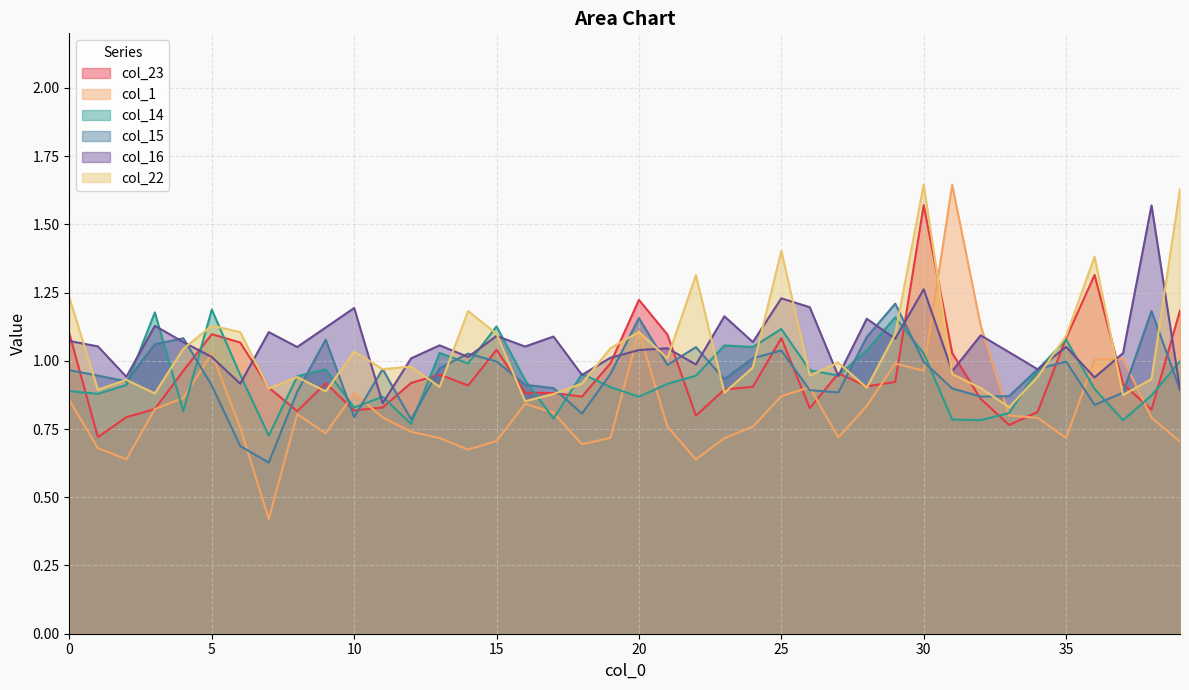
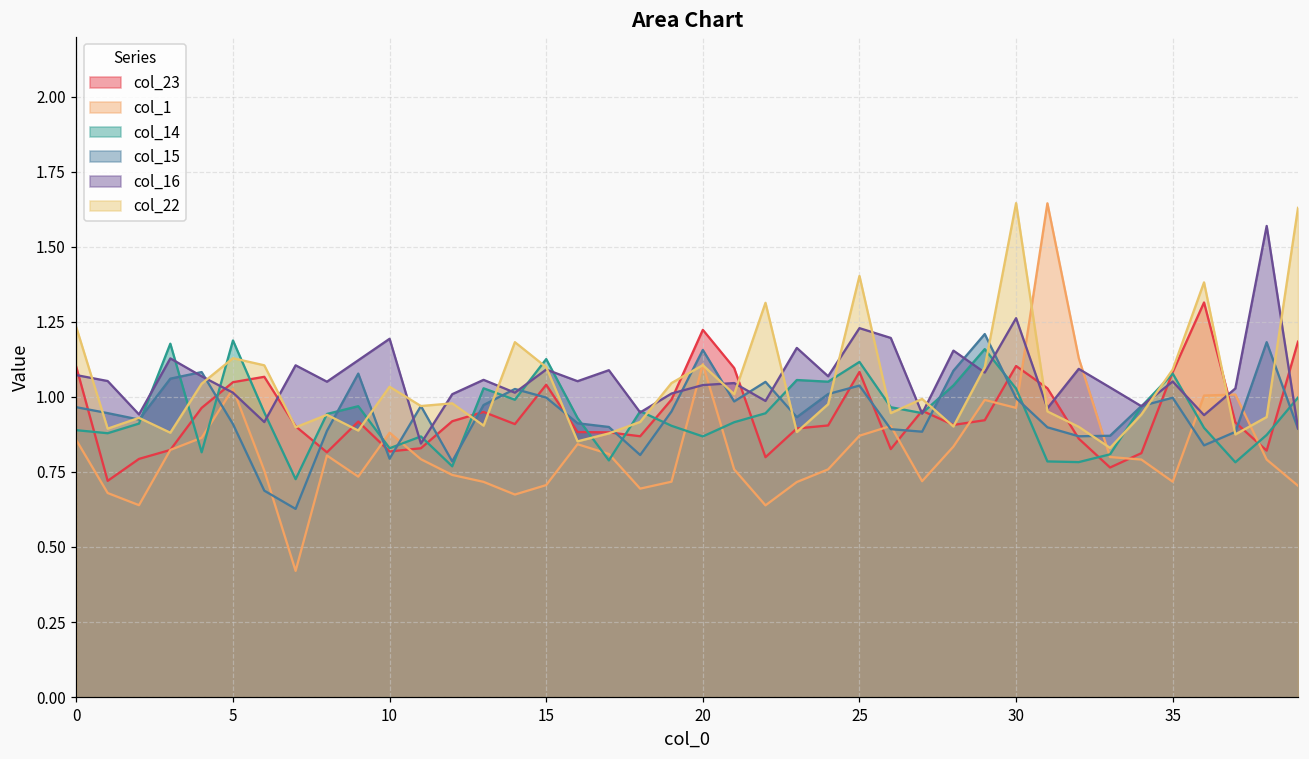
col_23, 5: 1.10 -> 1.05
col_23, 30: 1.57 -> 1.10
